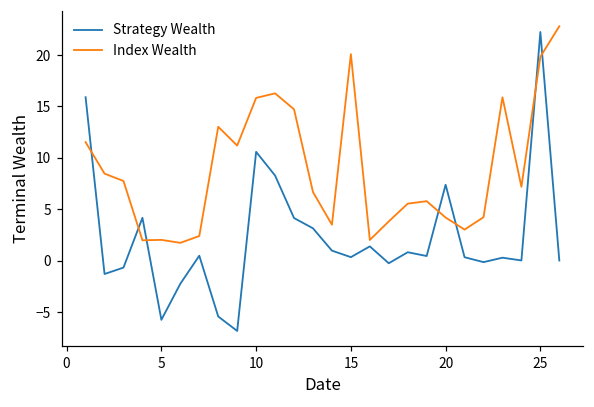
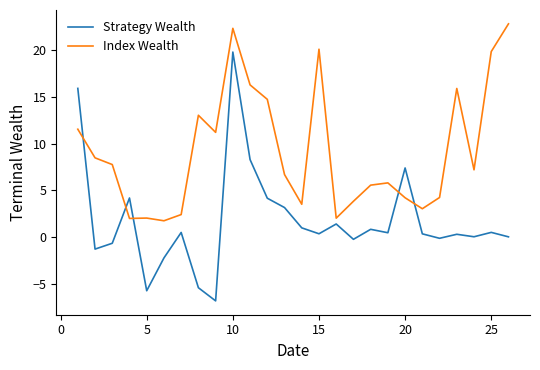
Strategy Wealth, 10: 11 -> 20
Index Wealth, 10: 16 -> 22
Strategy Wealth, 25: 22 -> 0
